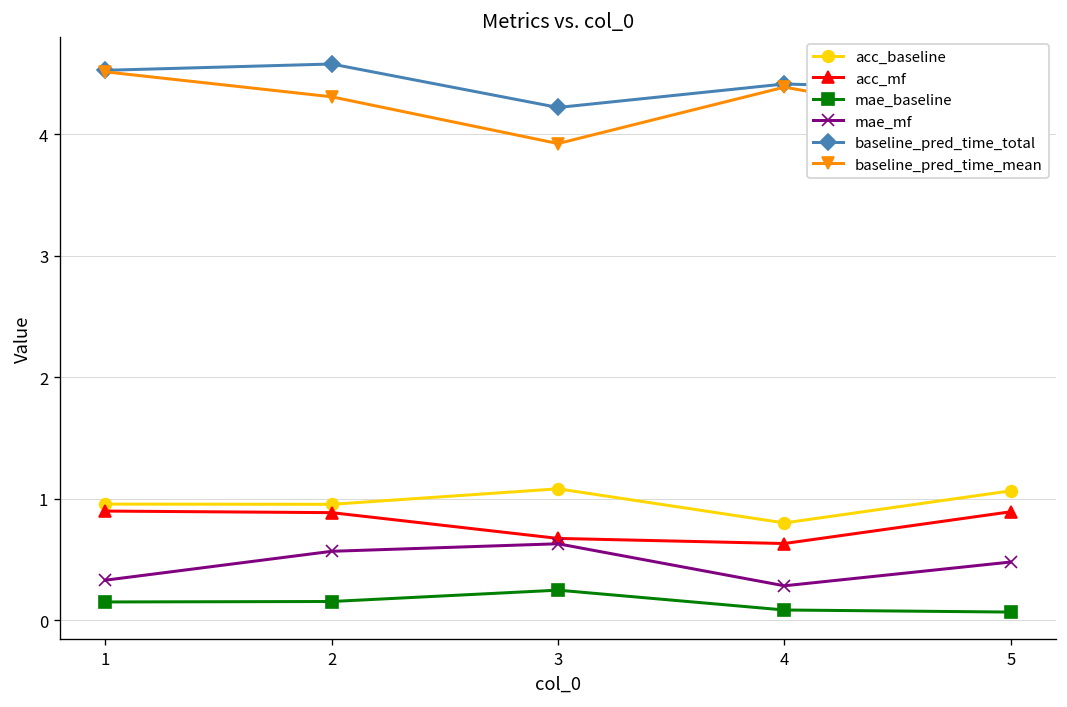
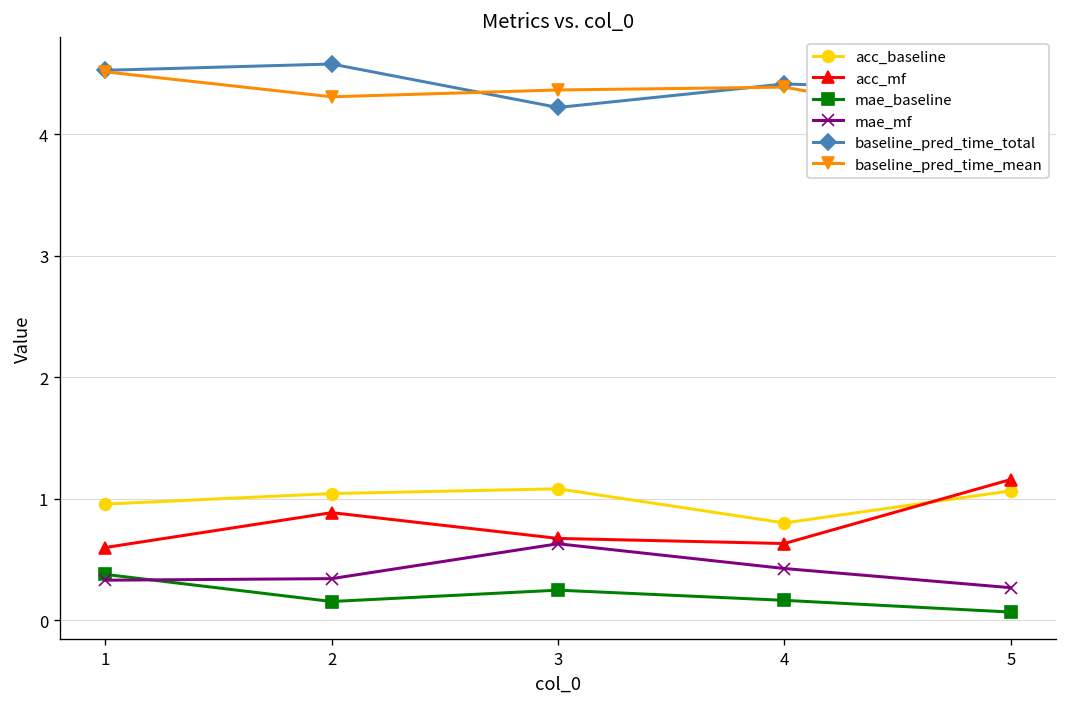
acc_mf, 1: 0.9 -> 0.6
mae_baseline, 1: 0.15 -> 0.38
acc_baseline, 2: 0.96 -> 1.04
mae_mf, 2: 0.57 -> 0.34
baseline_pred_time_mean, 3: 3.93 -> 4.37
mae_baseline, 4: 0.09 -> 0.17
mae_mf, 4: 0.28 -> 0.43
acc_mf, 5: 0.89 -> 1.16
mae_mf, 5: 0.48 -> 0.27
